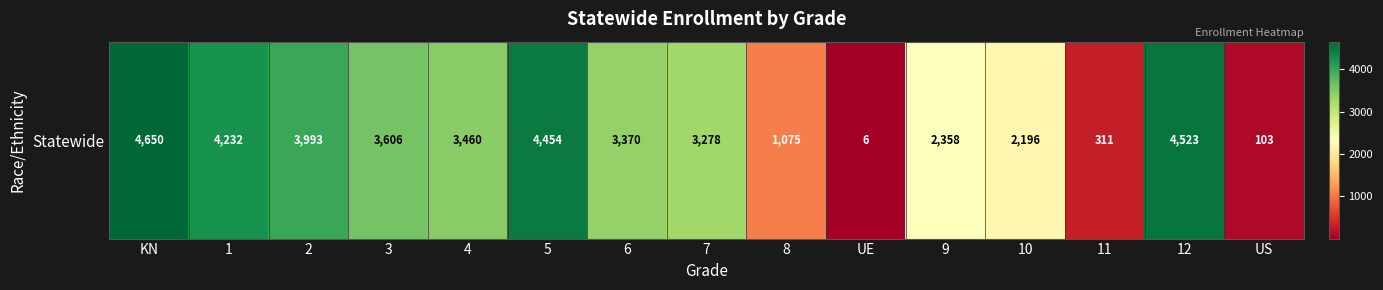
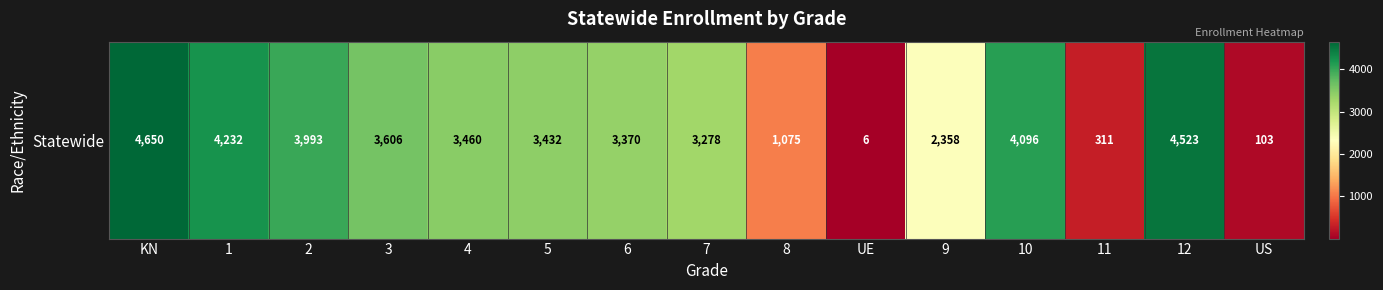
Statewide, 5: 4,454 -> 3,432
Statewide, 10: 2,196 -> 4,096
